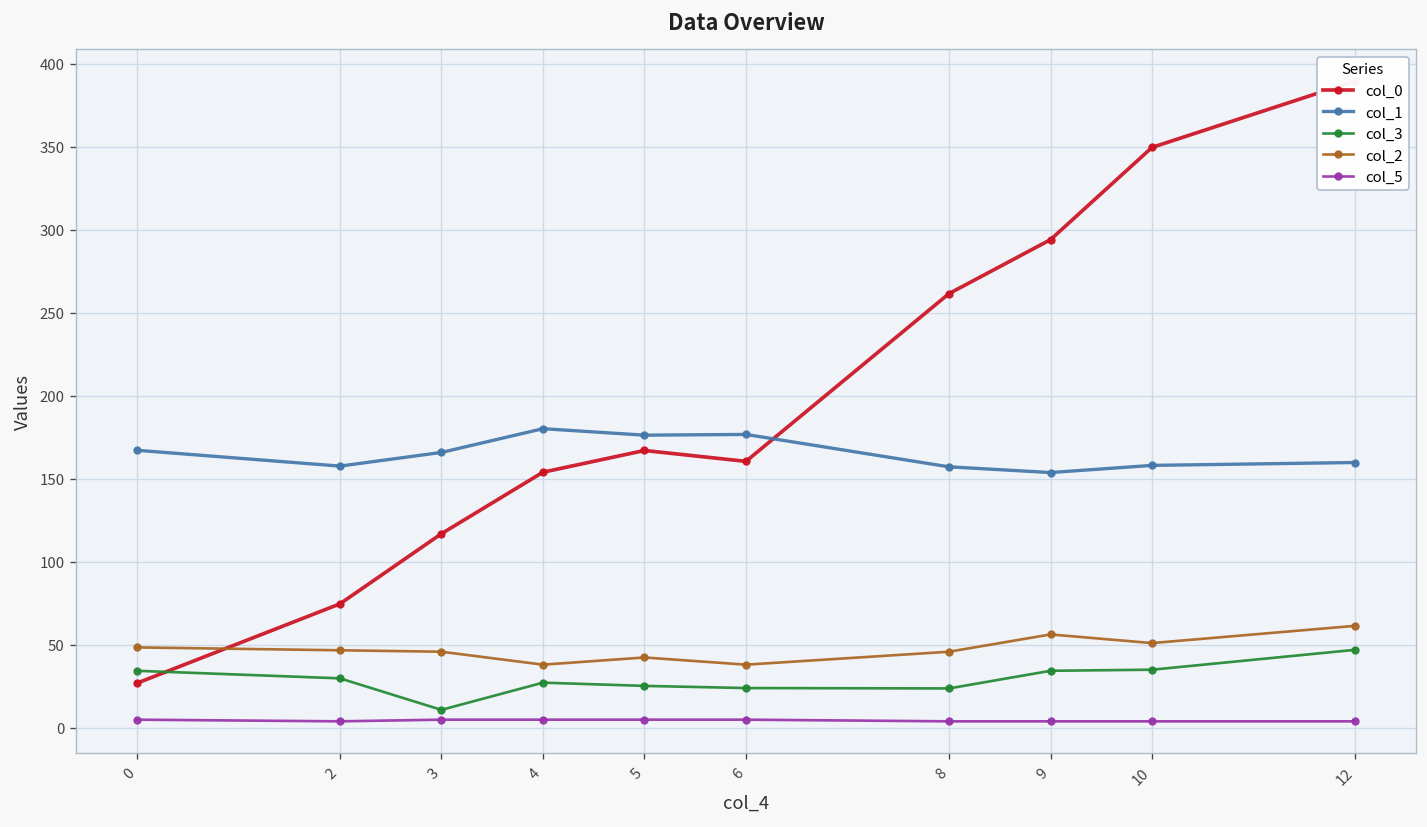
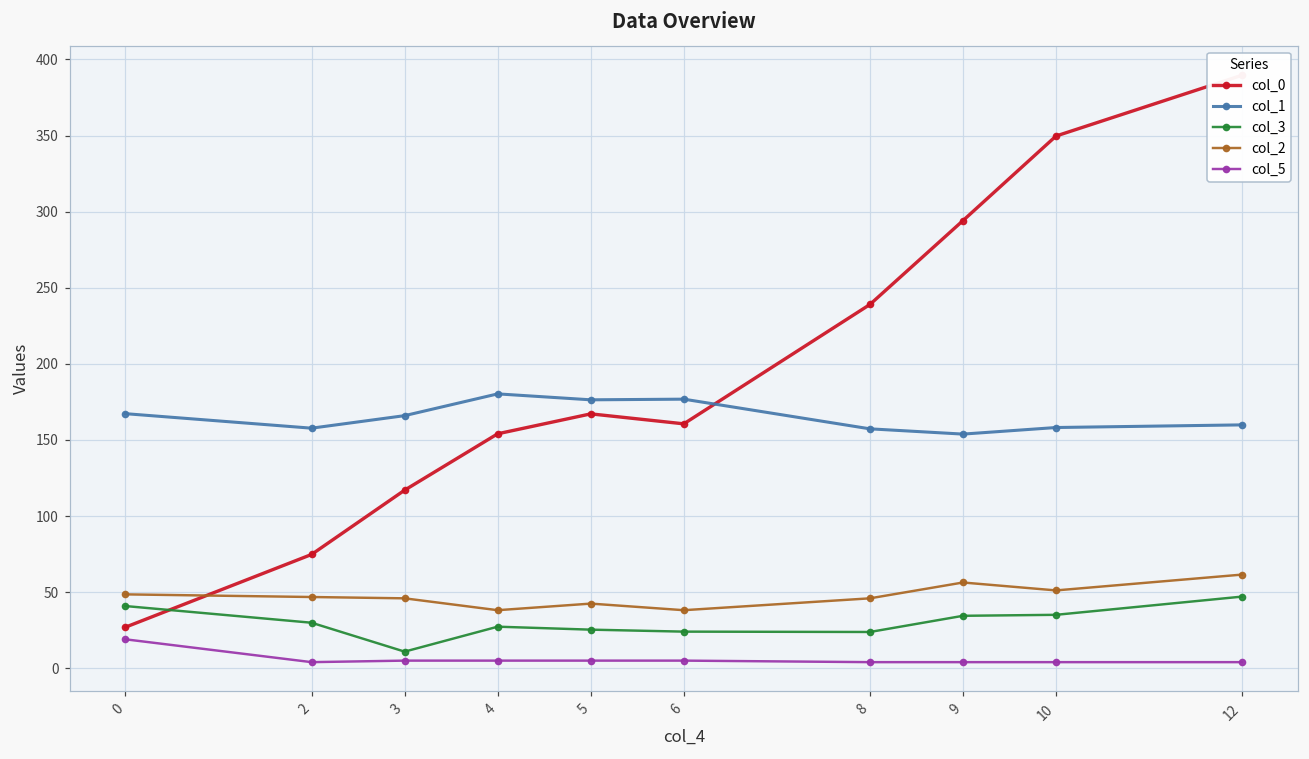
col_3, 0: 34 -> 41
col_5, 0: 5 -> 19
col_0, 8: 262 -> 239
